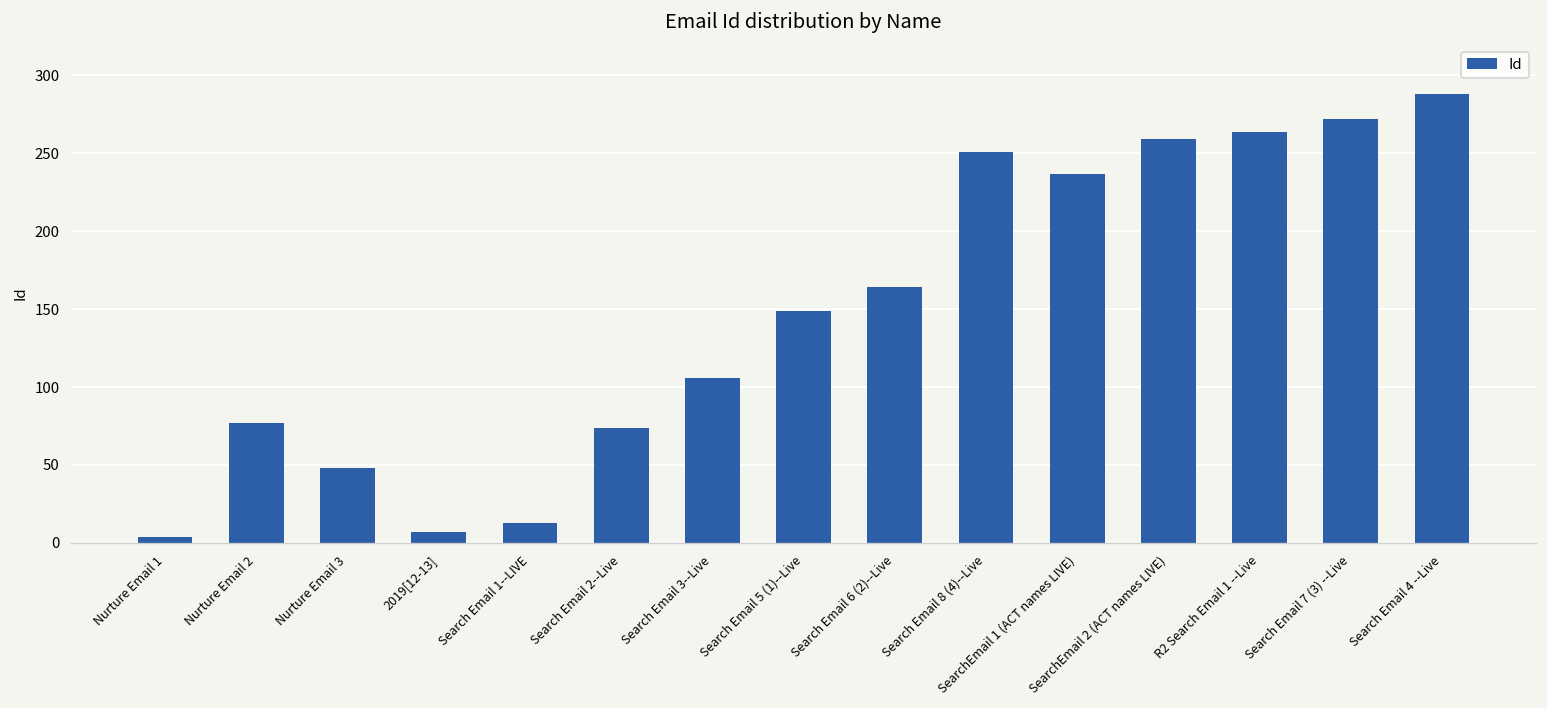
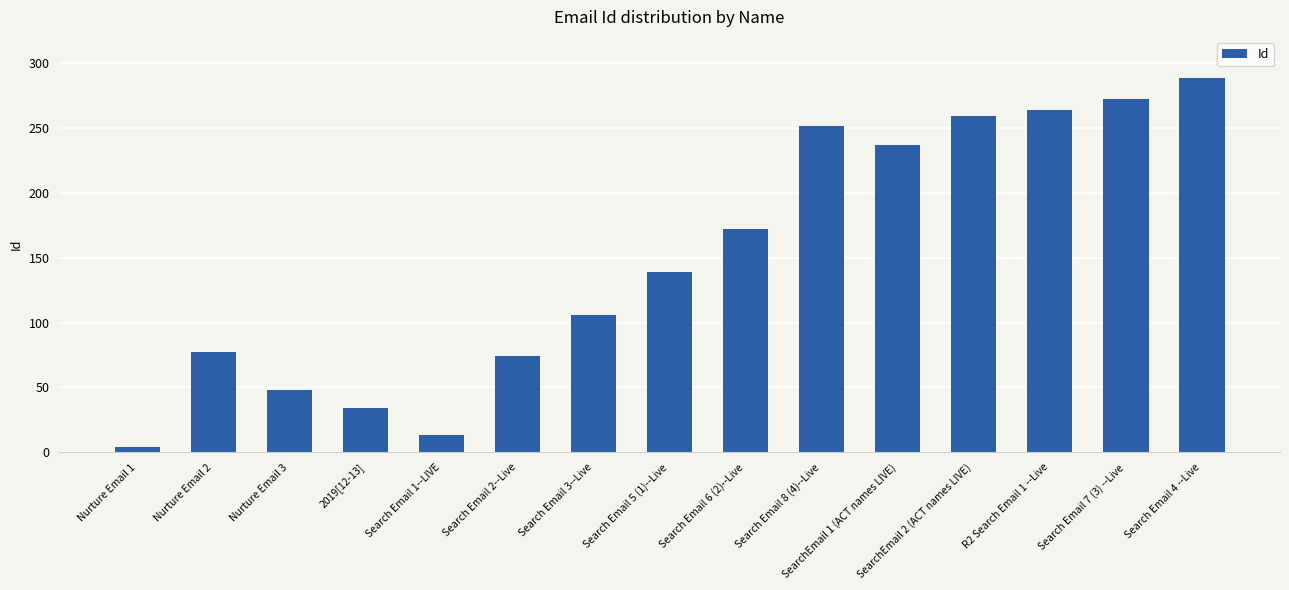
2019[12-13]: 7 -> 34
Search Email 5 (1)--Live: 149 -> 139
Search Email 6 (2)--Live: 164 -> 172
